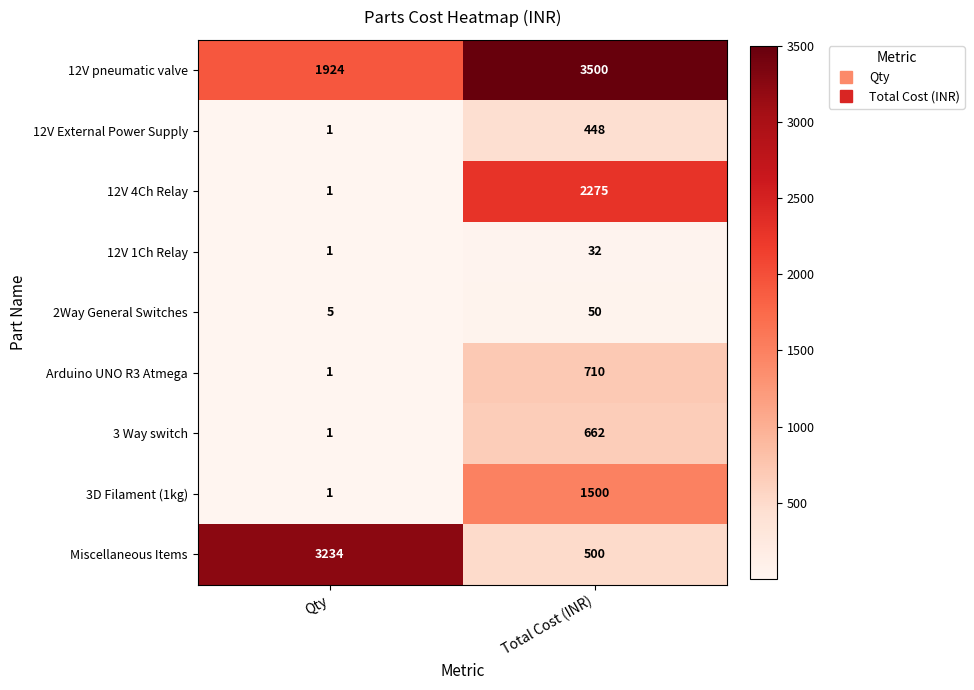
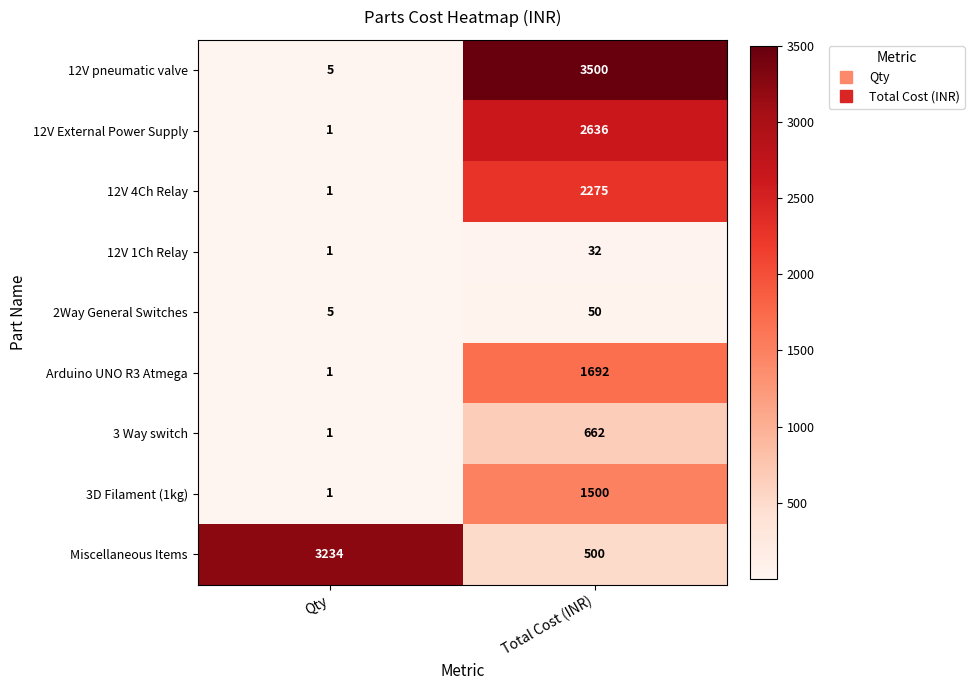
12V pneumatic valve, Qty: 1924 -> 5
12V External Power Supply, Total Cost (INR): 448 -> 2636
Arduino UNO R3 Atmega, Total Cost (INR): 710 -> 1692
